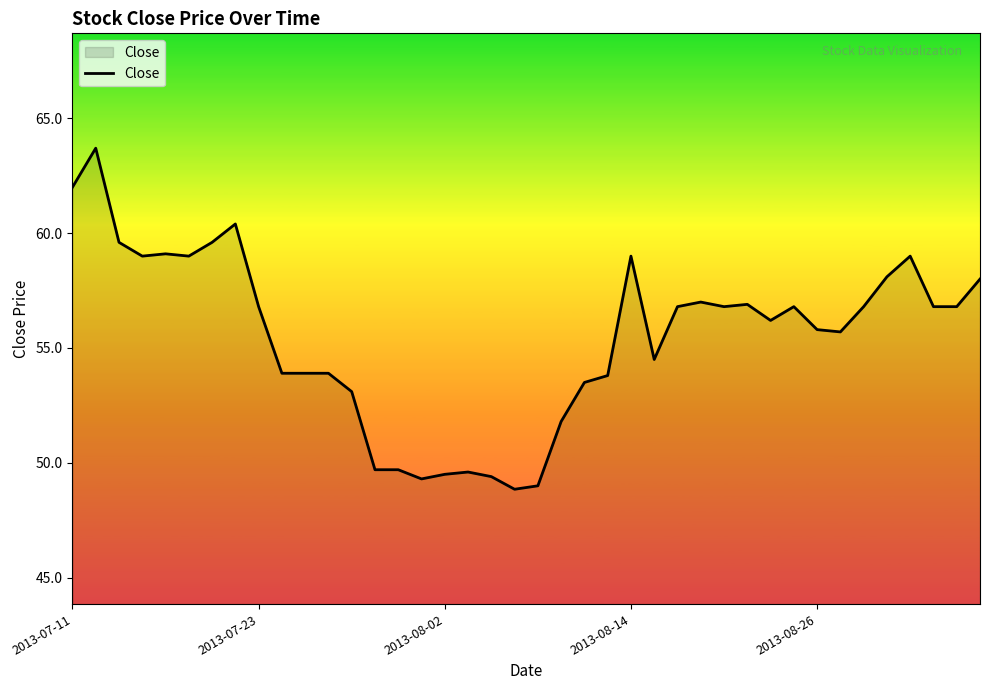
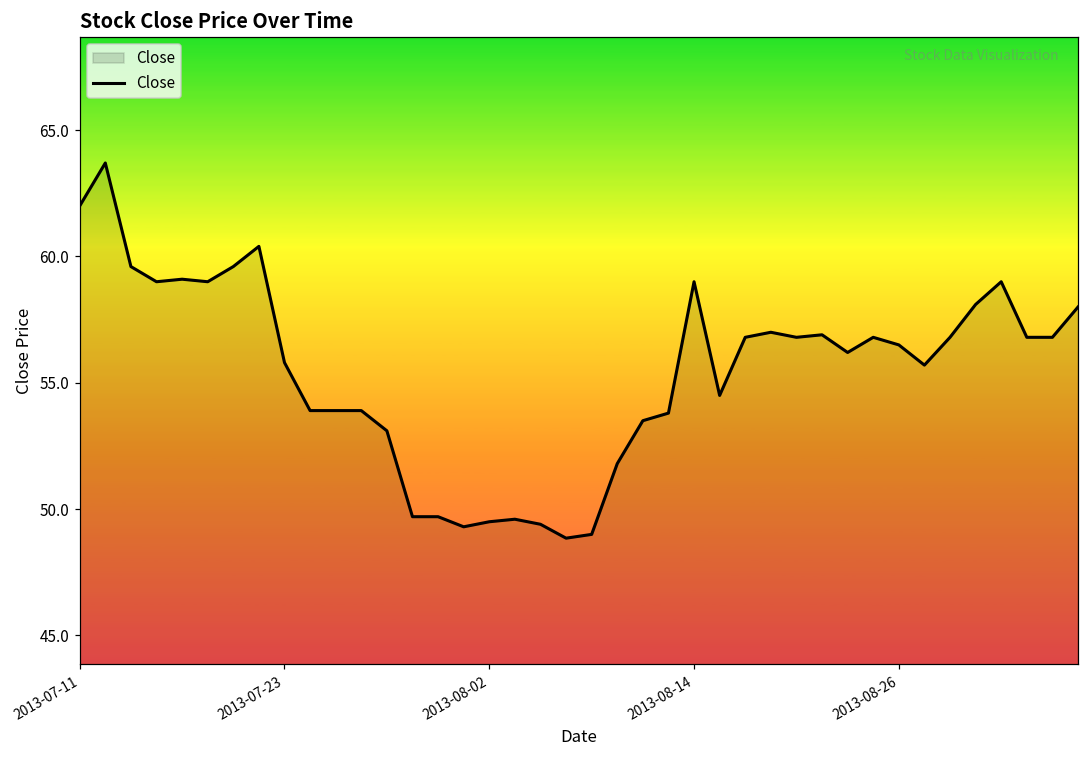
2013-07-23: 56.8 -> 55.8
2013-08-26: 55.8 -> 56.5
